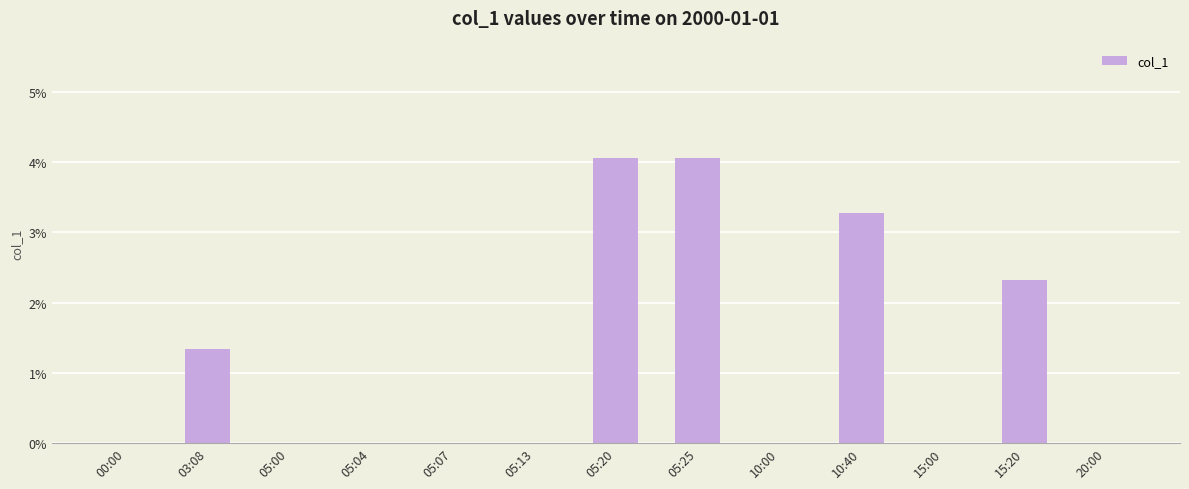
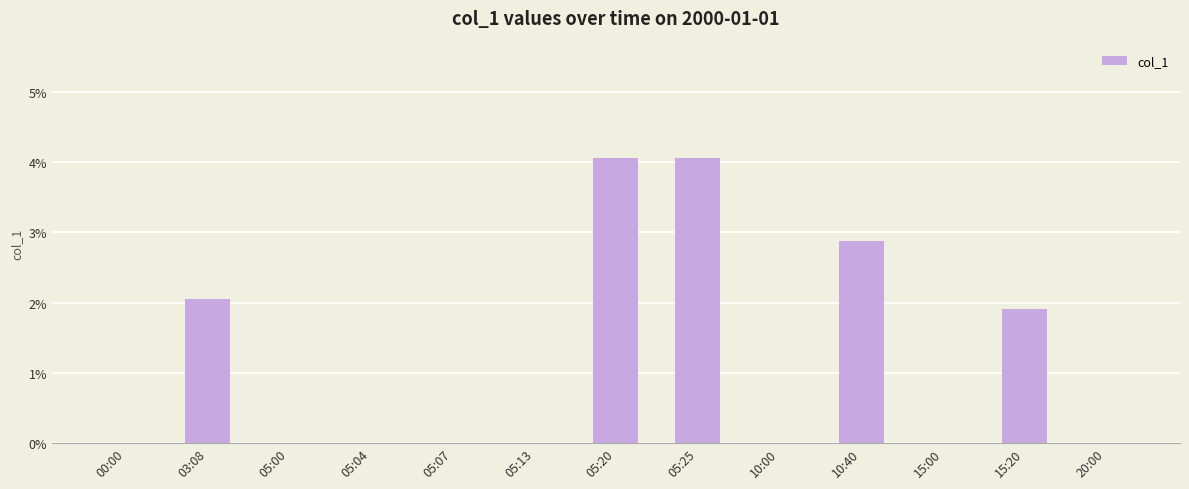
03:08: 1.3% -> 2.1%
10:40: 3.3% -> 2.9%
15:20: 2.3% -> 1.9%
